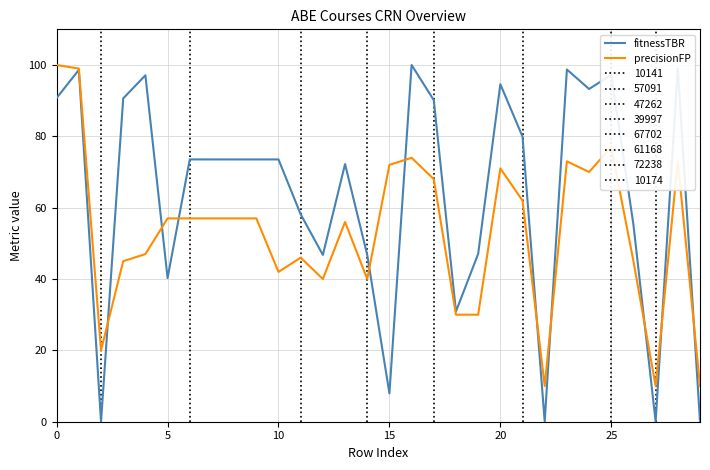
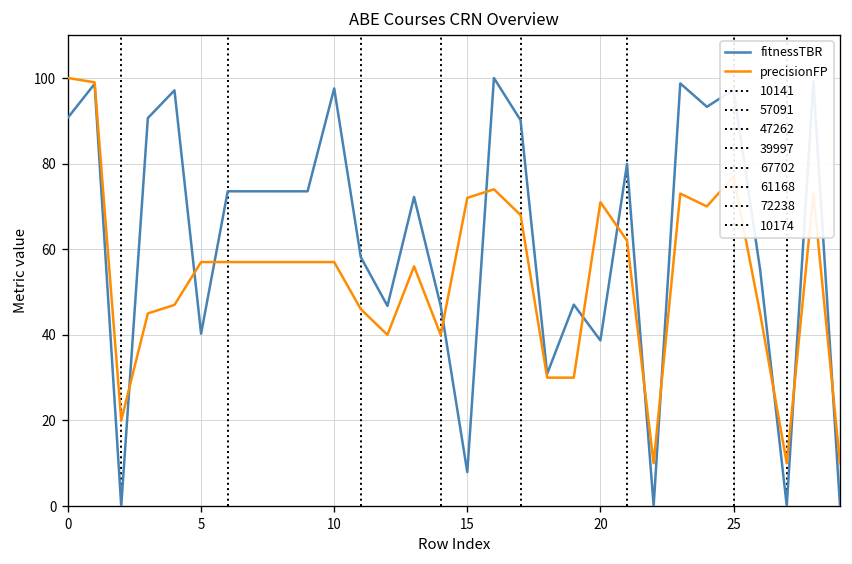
fitnessTBR, 10: 74 -> 98
precisionFP, 10: 42 -> 57
fitnessTBR, 20: 95 -> 39
